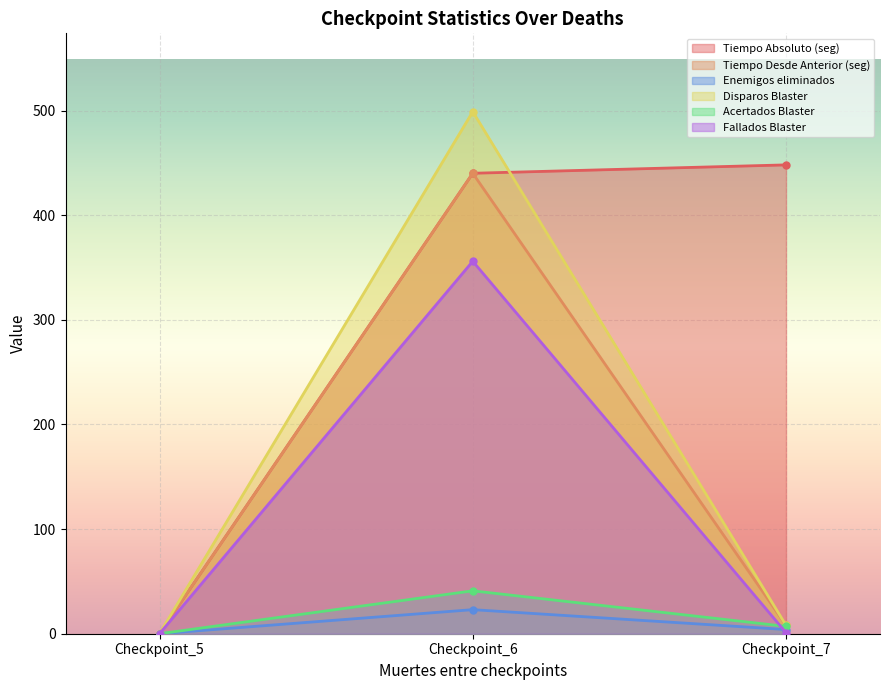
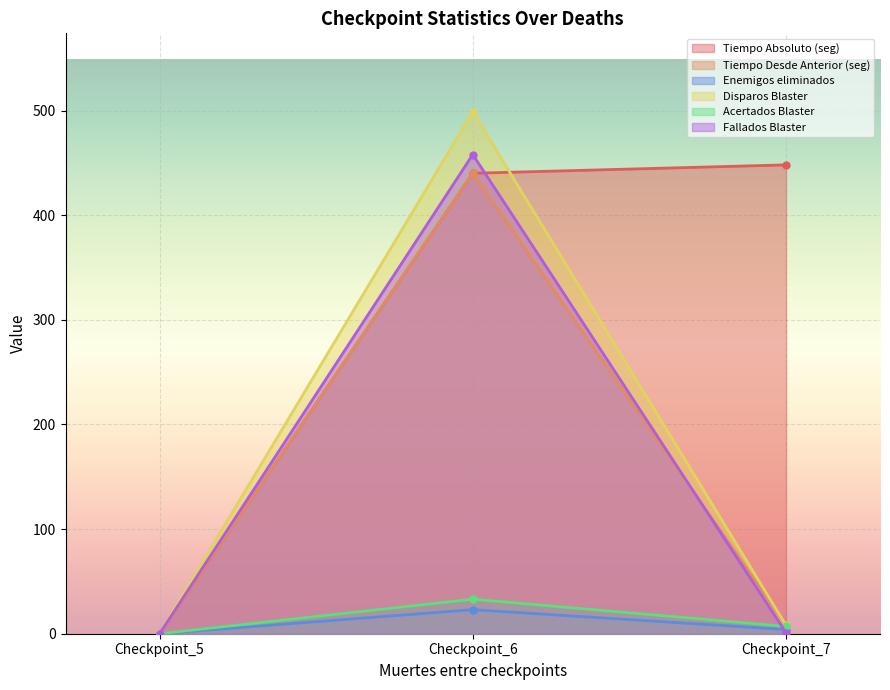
Acertados Blaster, Checkpoint_6: 41 -> 33
Fallados Blaster, Checkpoint_6: 356 -> 458
